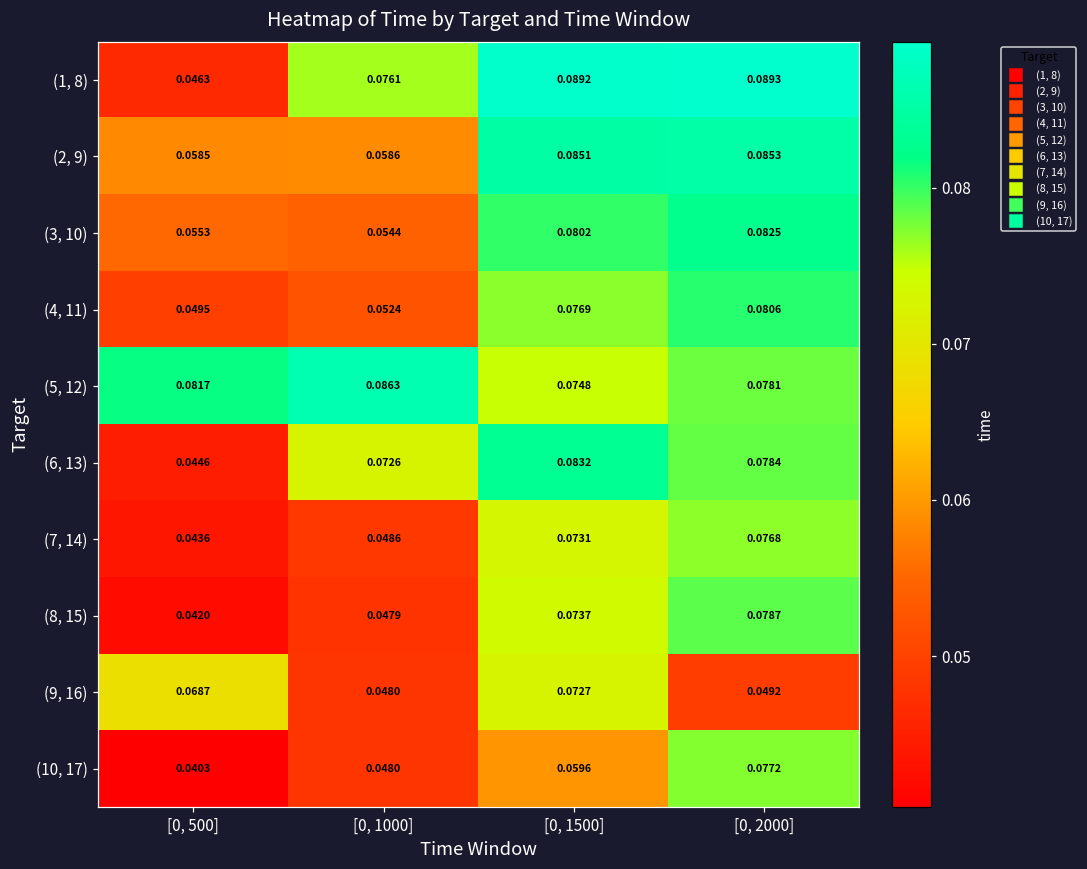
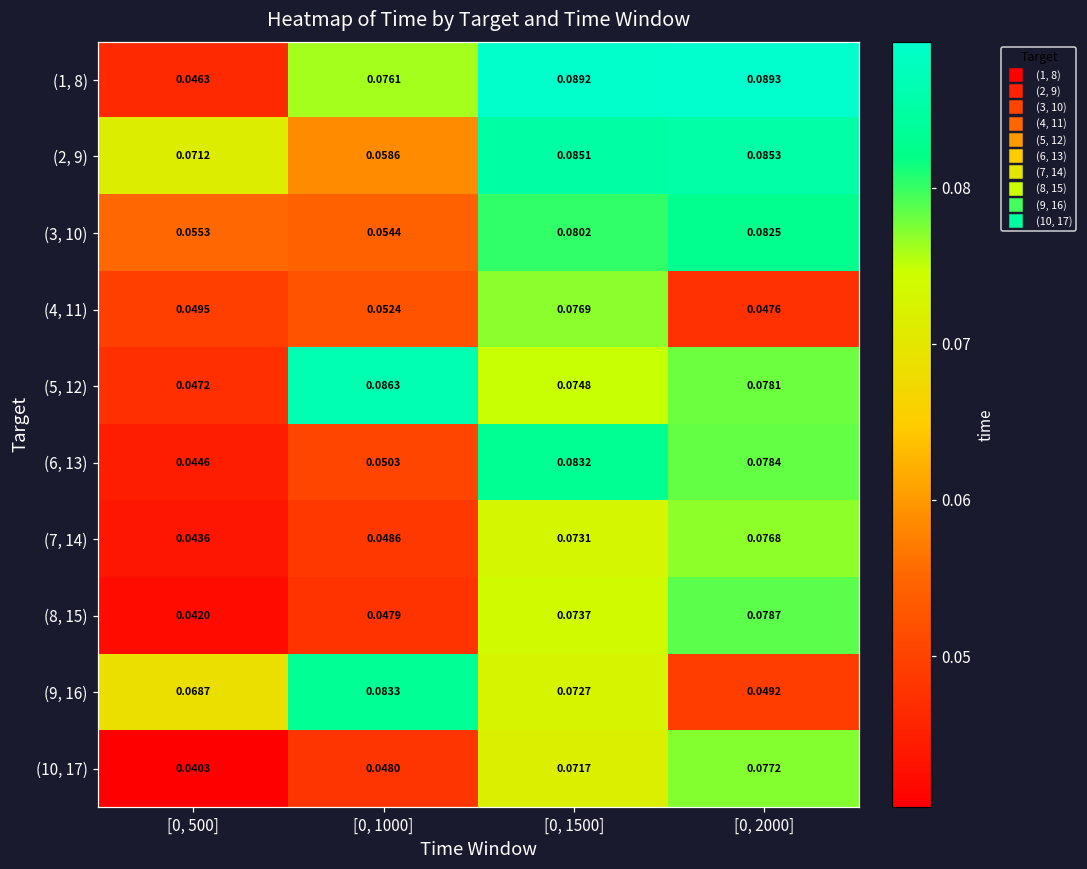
(2, 9), [0, 500]: 0.0585 -> 0.0712
(4, 11), [0, 2000]: 0.0806 -> 0.0476
(5, 12), [0, 500]: 0.0817 -> 0.0472
(6, 13), [0, 1000]: 0.0726 -> 0.0503
(9, 16), [0, 1000]: 0.0480 -> 0.0833
(10, 17), [0, 1500]: 0.0596 -> 0.0717
